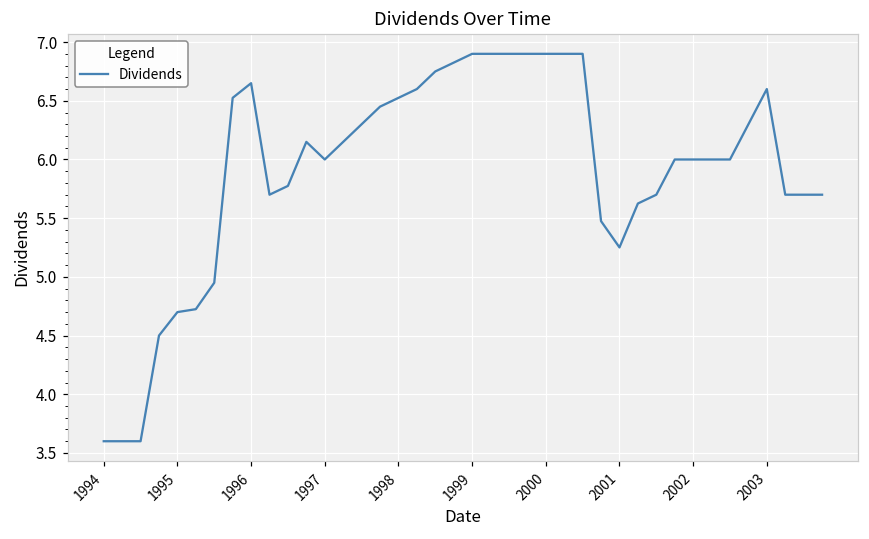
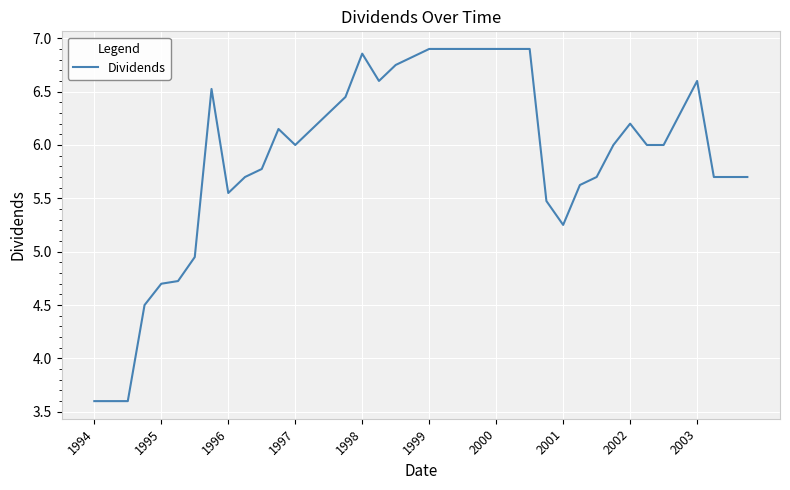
1996: 6.65 -> 5.55
1998: 6.53 -> 6.86
2002: 6.0 -> 6.2
